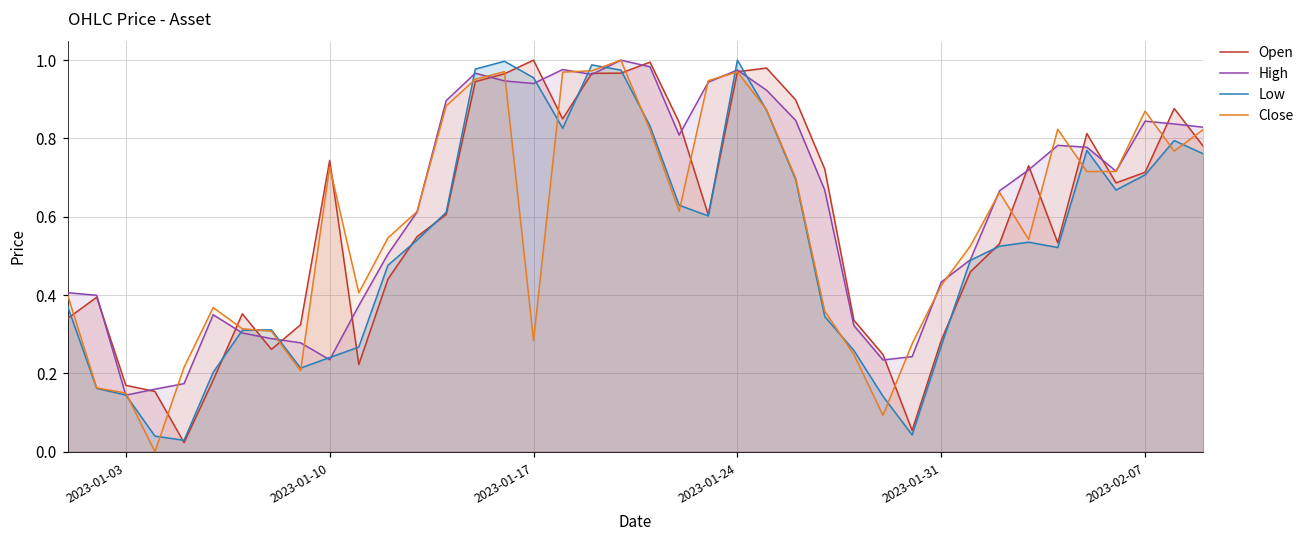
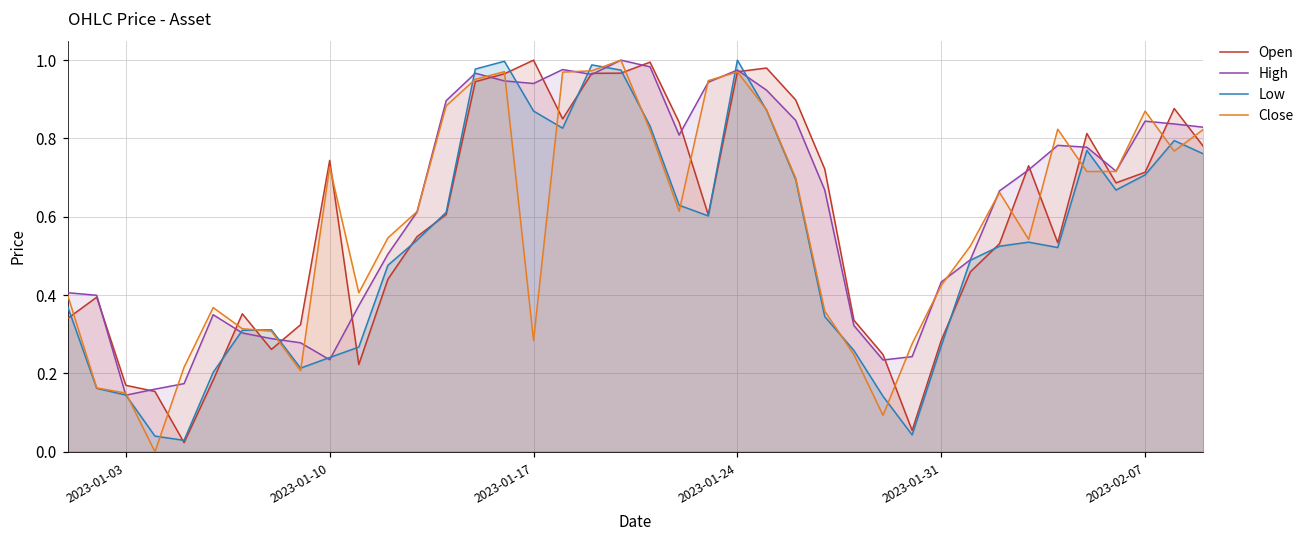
Low, 2023-01-17: 0.96 -> 0.87
